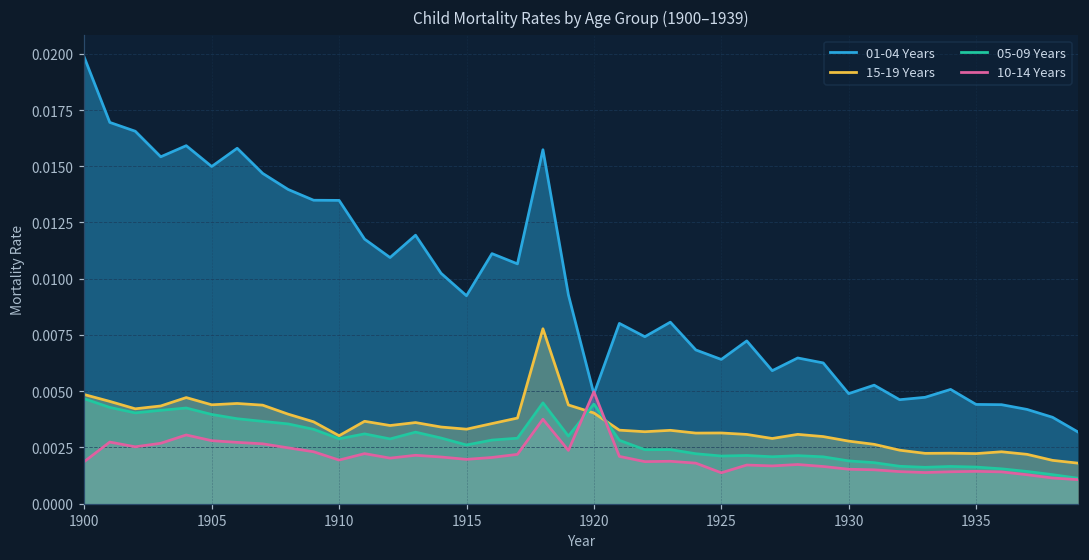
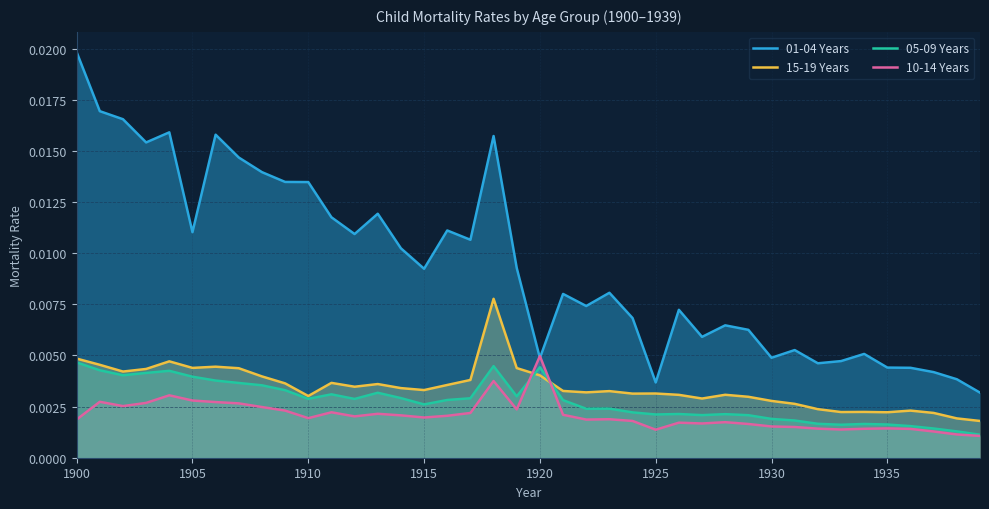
01-04 Years, 1905: 0.0150 -> 0.0110
01-04 Years, 1925: 0.0064 -> 0.0037
